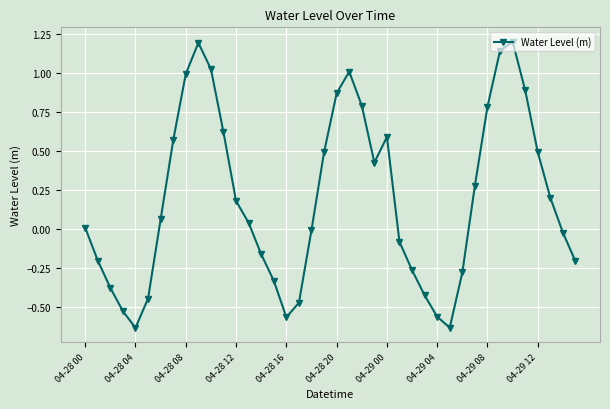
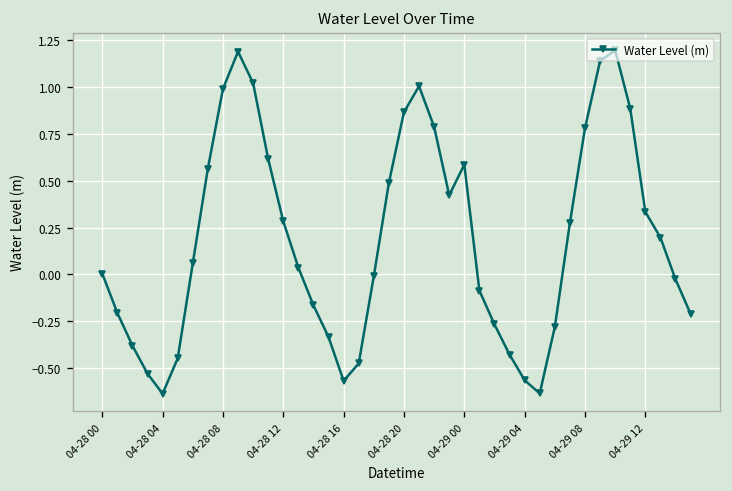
04-28 12: 0.18 -> 0.28
04-29 12: 0.49 -> 0.33
